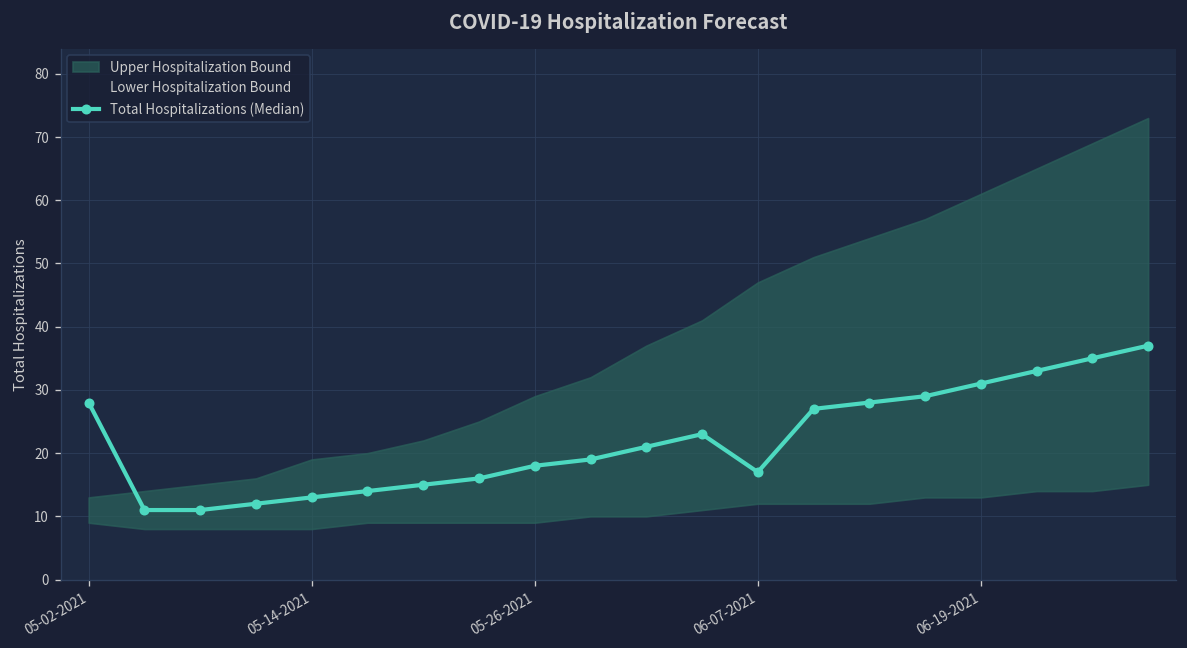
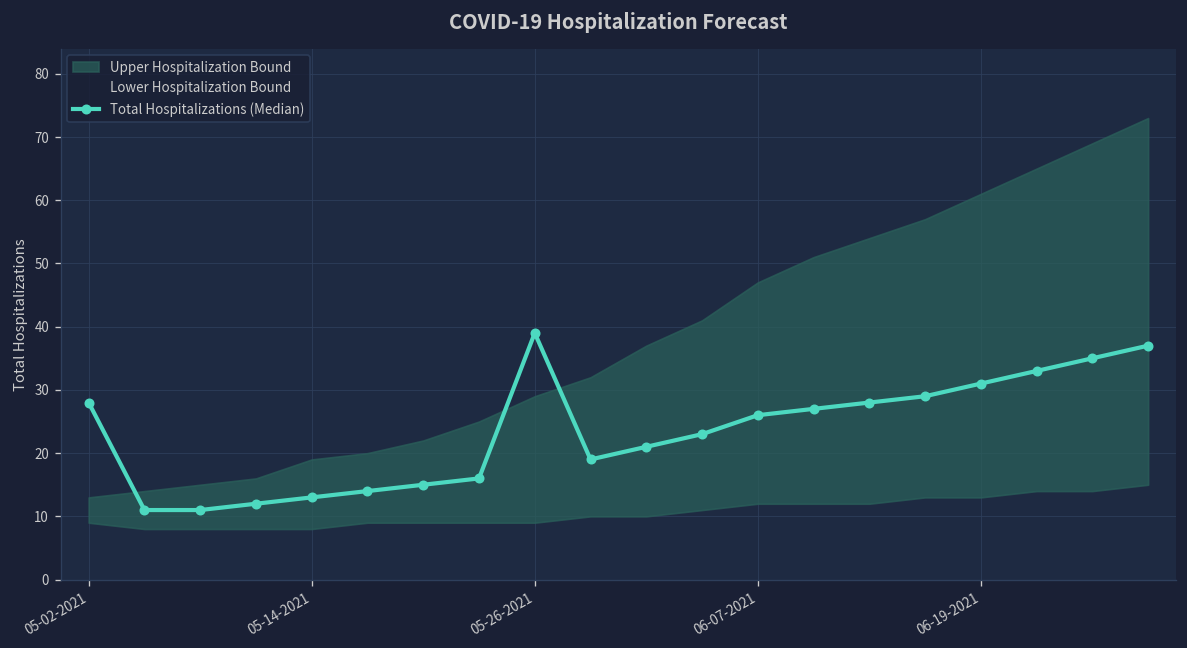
Total Hospitalizations (Median), 05-26-2021: 18 -> 39
Total Hospitalizations (Median), 06-07-2021: 17 -> 26
